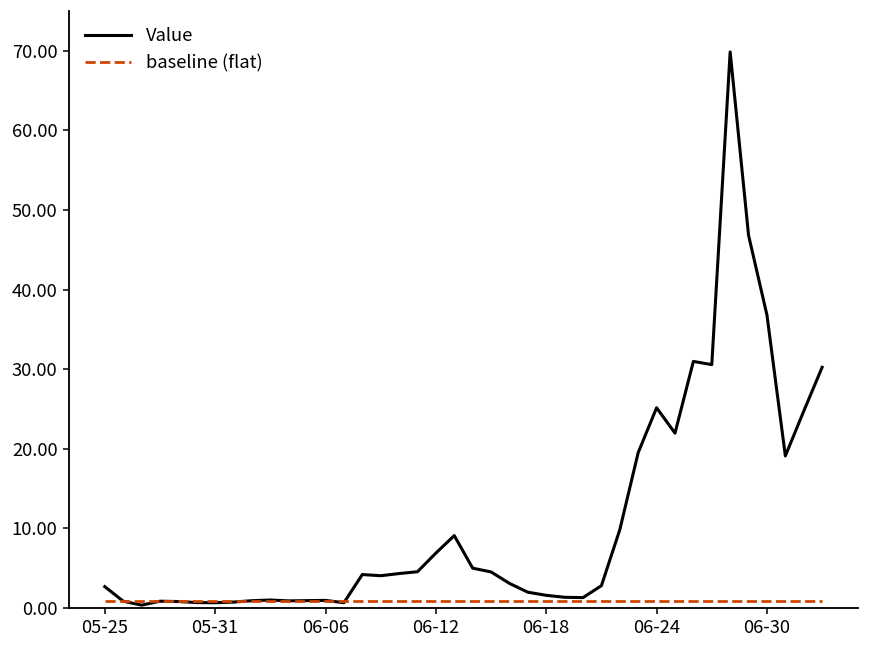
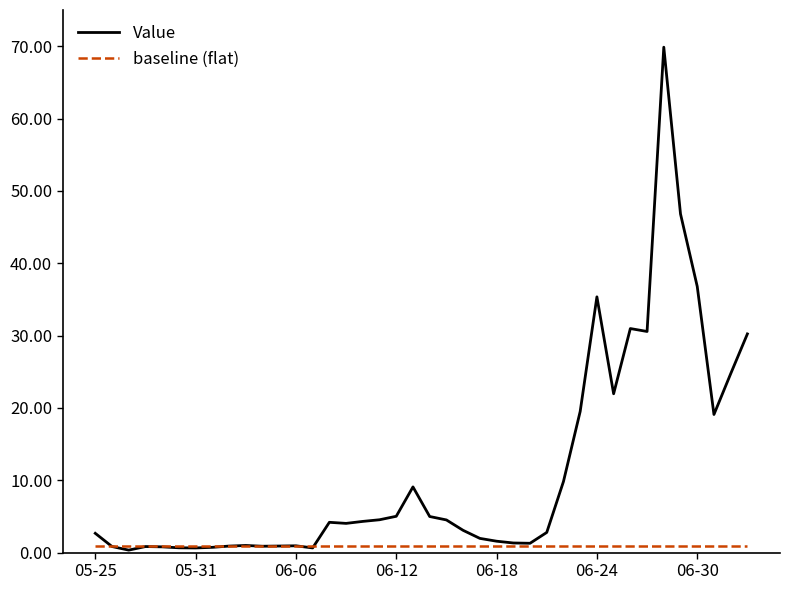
Value, 06-12: 7 -> 5
Value, 06-24: 25 -> 35
